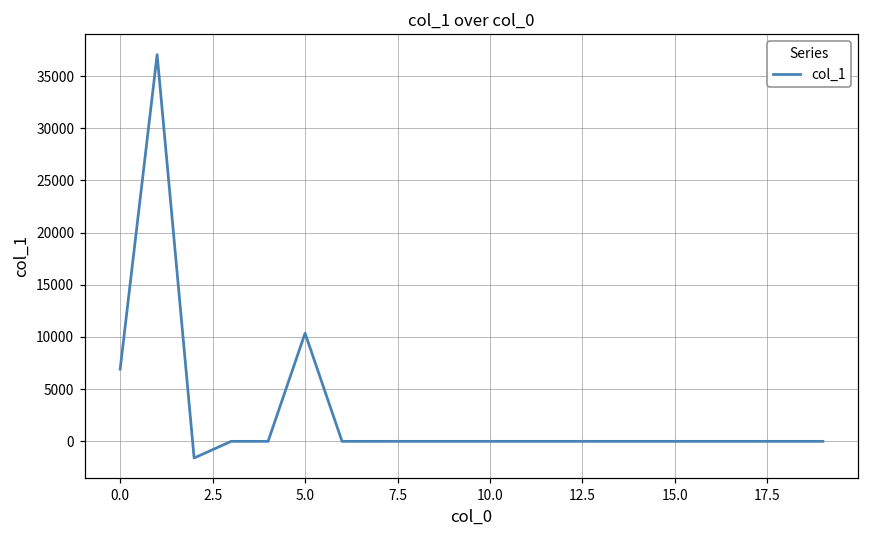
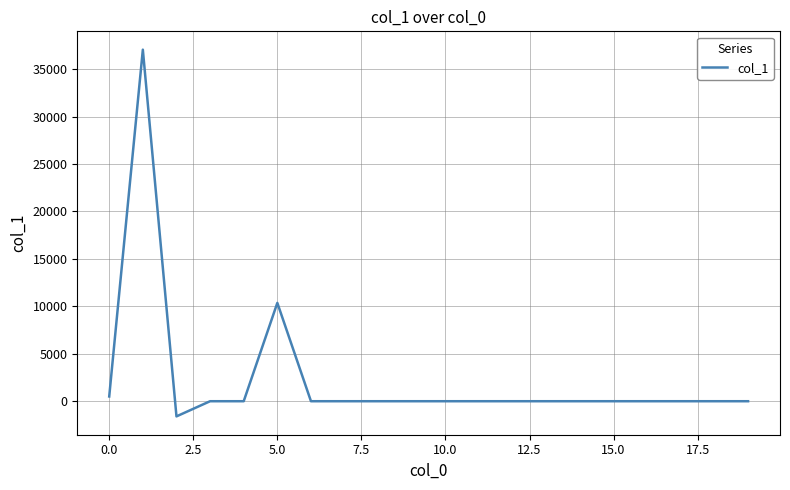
0.0: 7000 -> 1000
